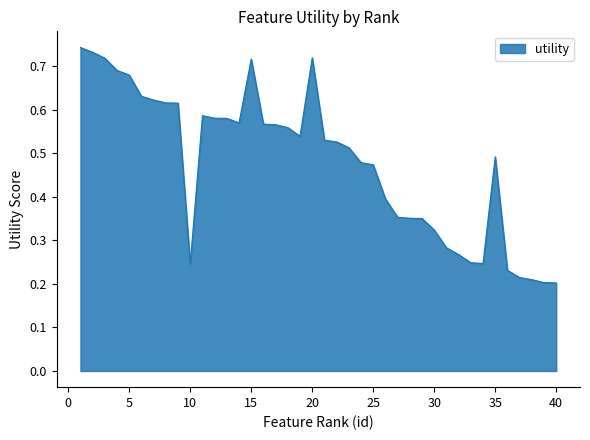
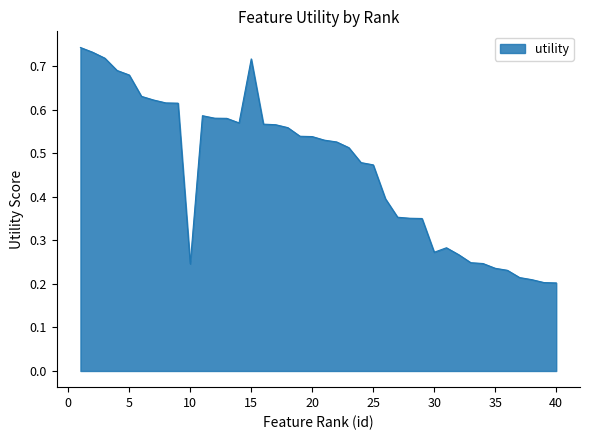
20: 0.72 -> 0.54
30: 0.32 -> 0.27
35: 0.49 -> 0.24
